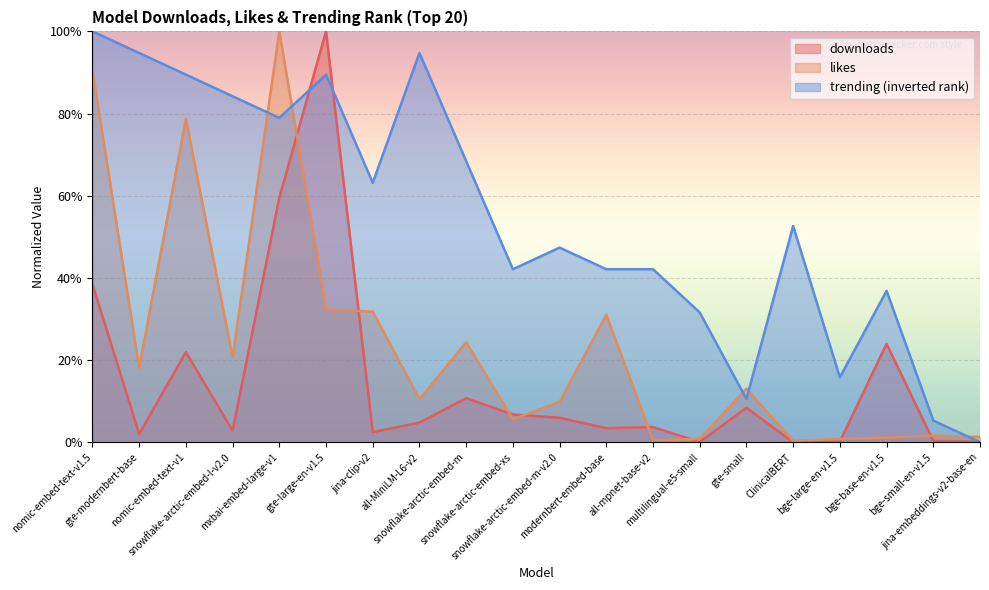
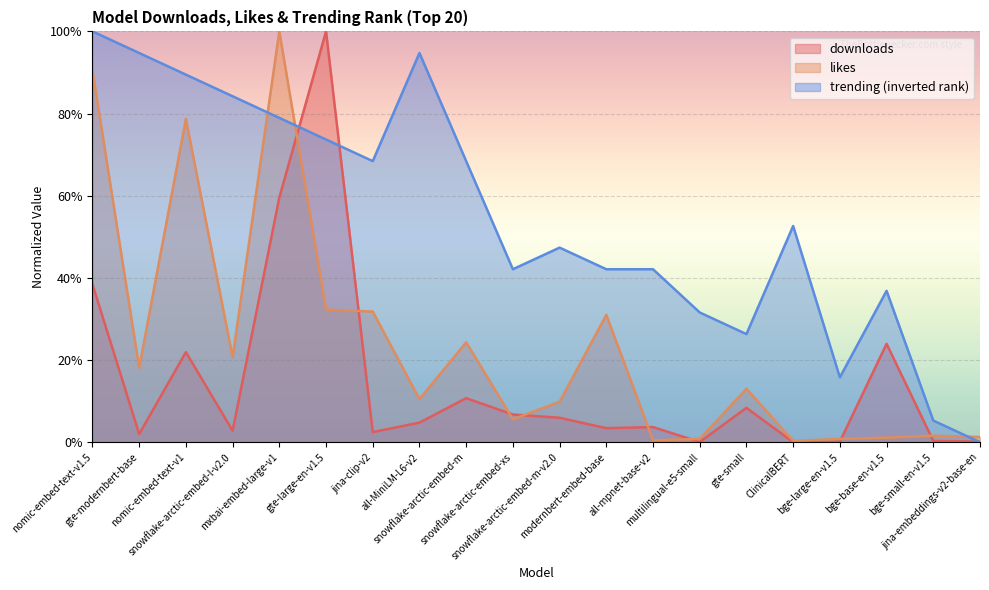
trending (inverted rank), gte-large-en-v1.5: 89% -> 74%
trending (inverted rank), jina-clip-v2: 63% -> 68%
trending (inverted rank), gte-small: 11% -> 26%
